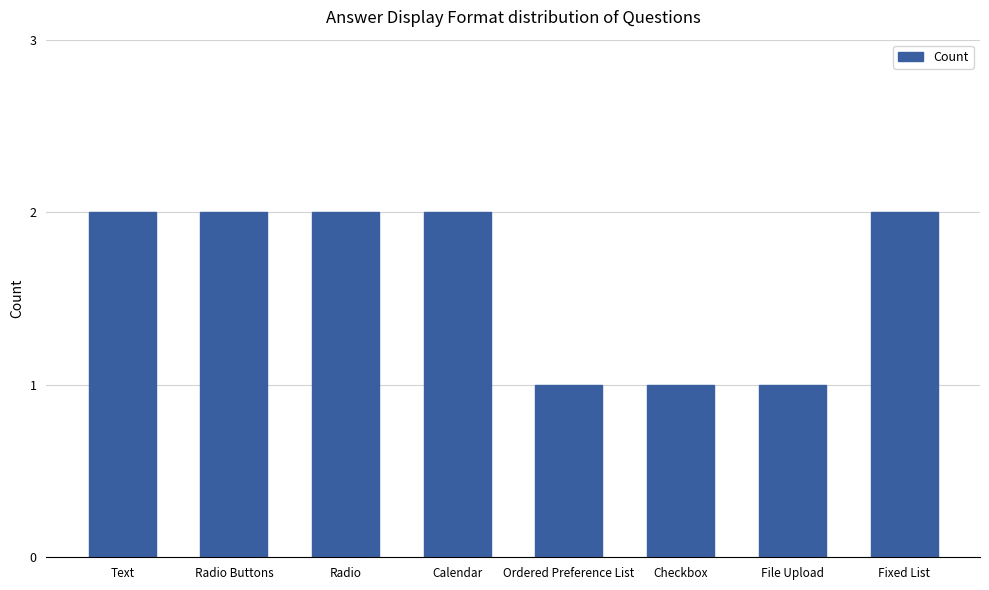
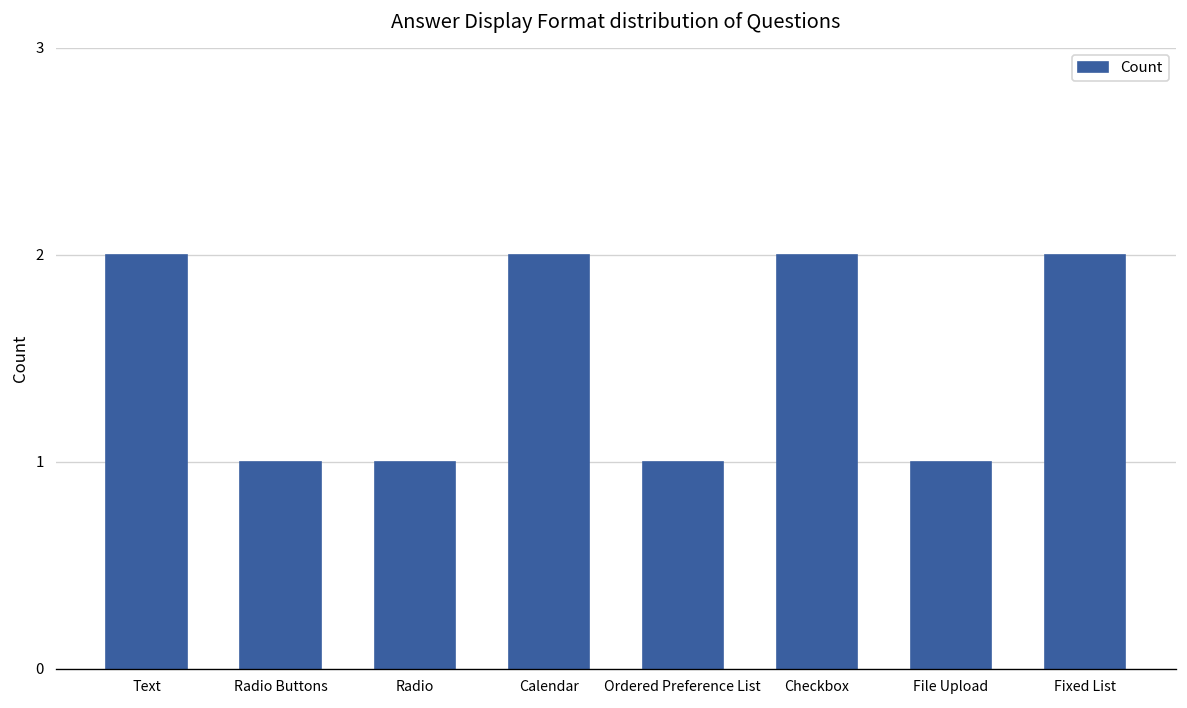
Radio Buttons: 2 -> 1
Radio: 2 -> 1
Checkbox: 1 -> 2
